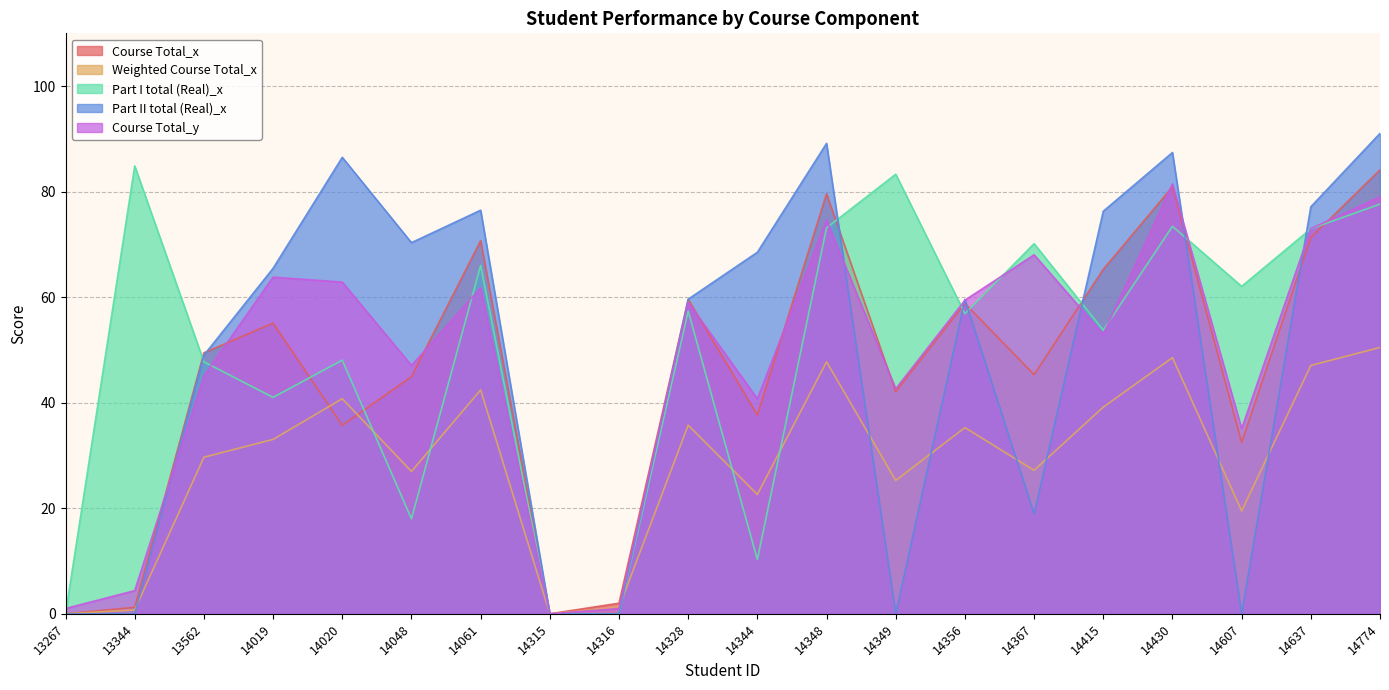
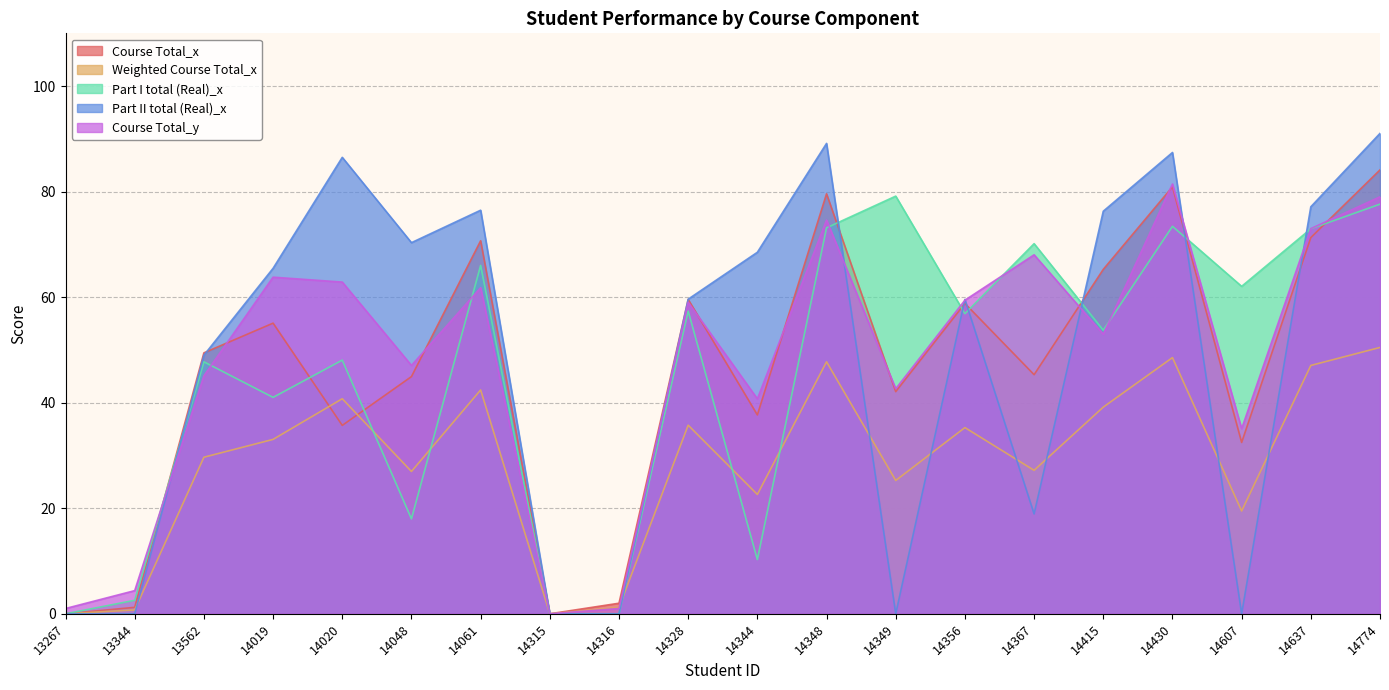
Part I total (Real)_x, 13344: 85 -> 3
Part I total (Real)_x, 14349: 83 -> 79
